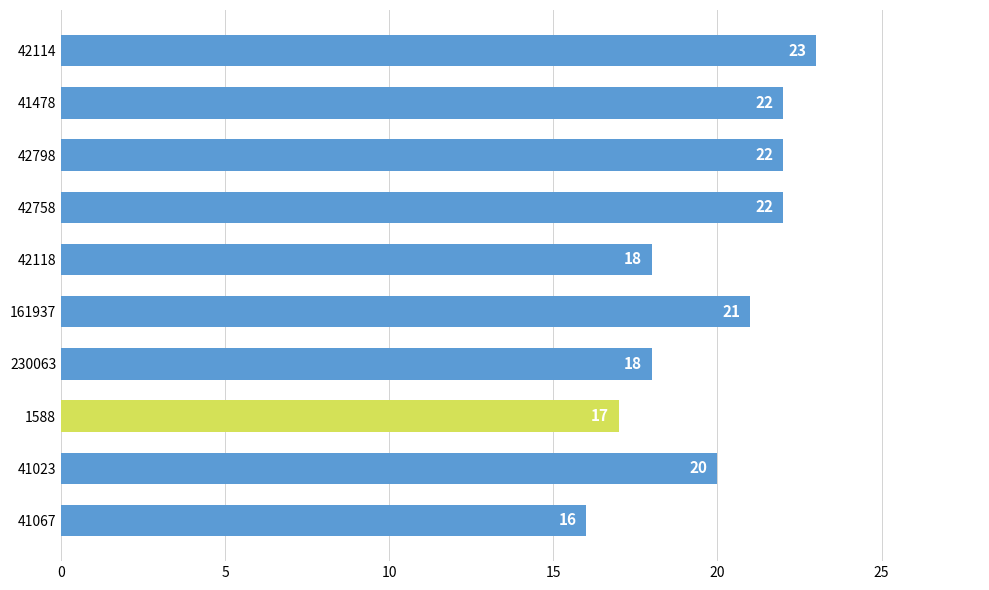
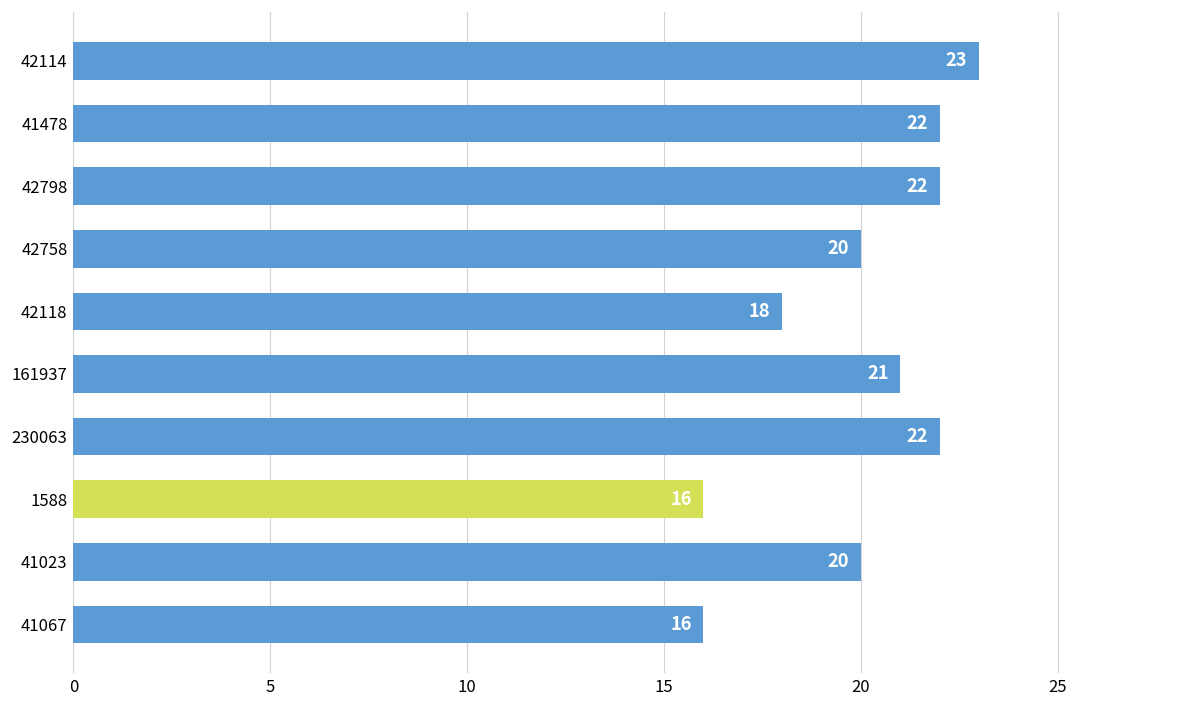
42758: 22 -> 20
230063: 18 -> 22
1588: 17 -> 16
